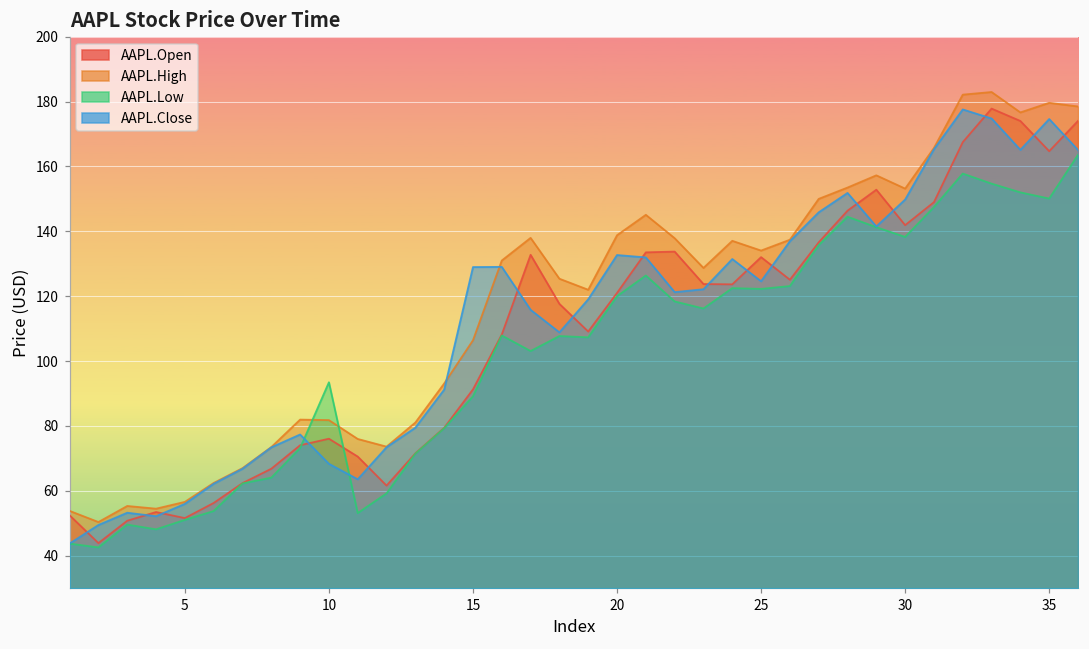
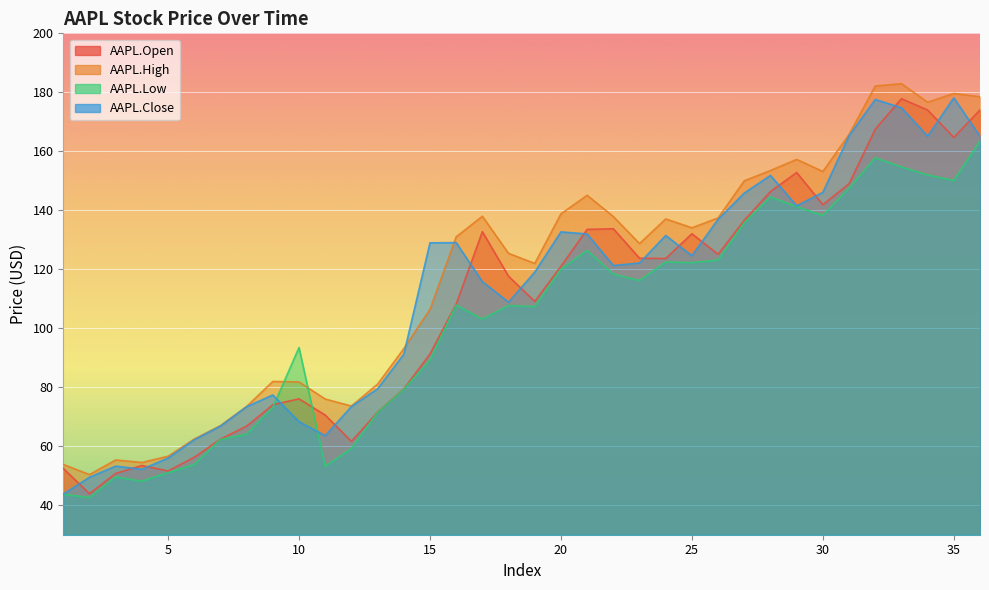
AAPL.Close, 30: 150 -> 146
AAPL.Close, 35: 175 -> 178
